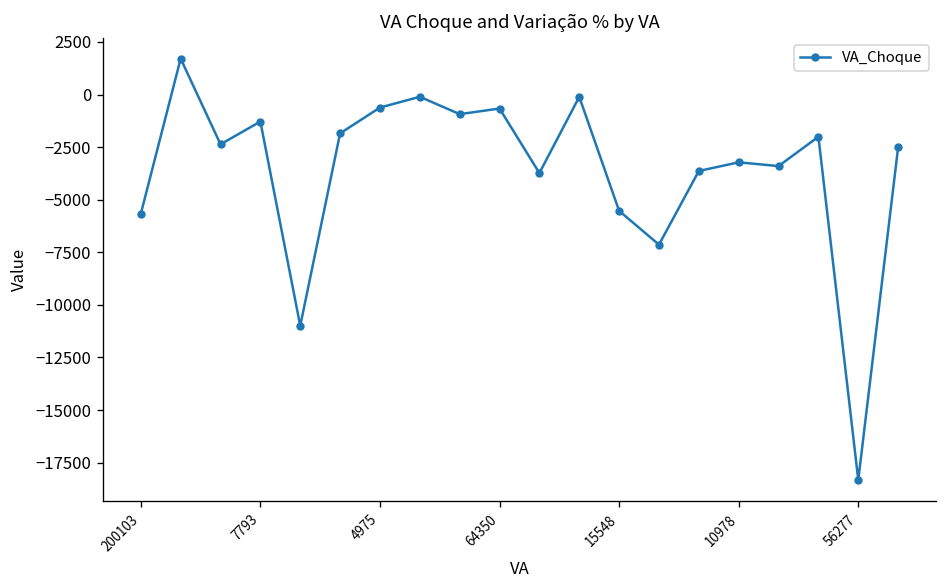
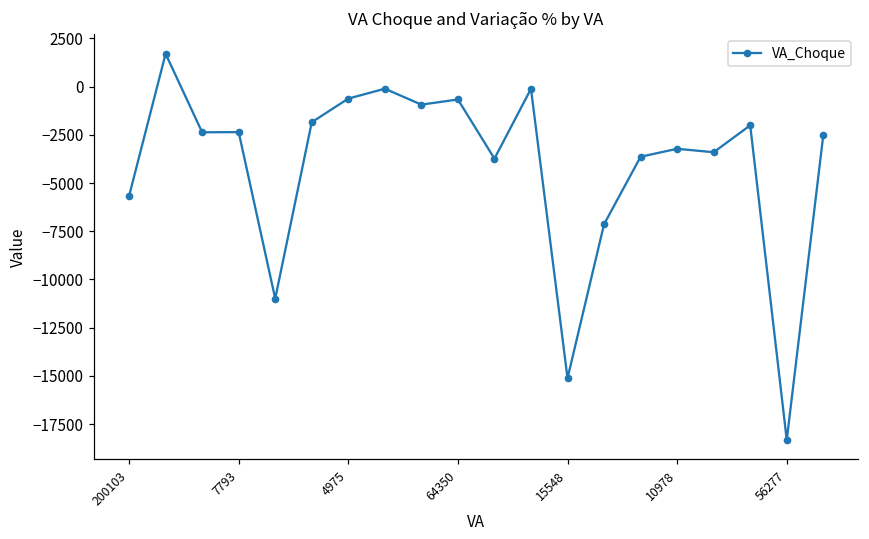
7793: -1300 -> -2400
15548: -5500 -> -15100
